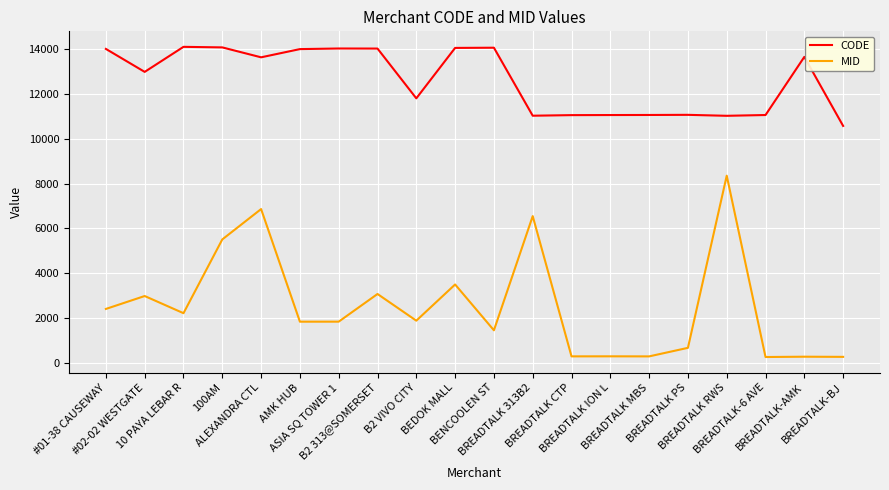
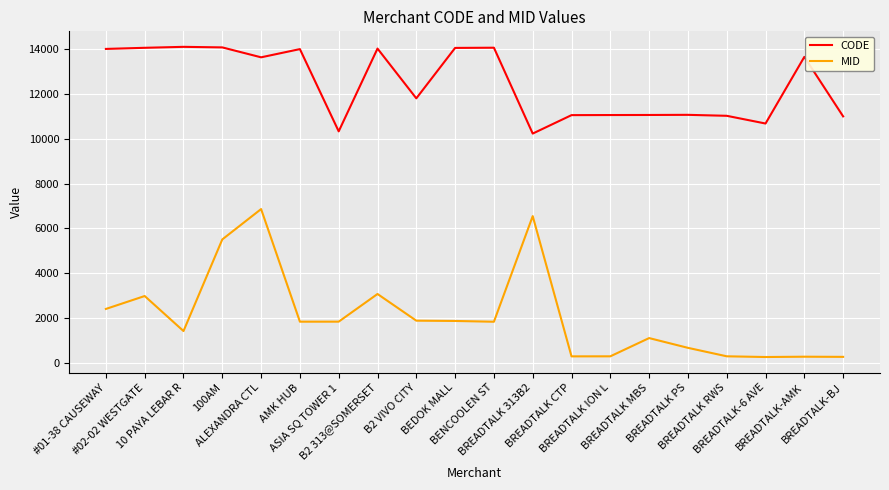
CODE, #02-02 WESTGATE: 13000 -> 14100
MID, 10 PAYA LEBAR R: 2200 -> 1400
CODE, ASIA SQ TOWER 1: 14000 -> 10300
MID, BEDOK MALL: 3500 -> 1900
MID, BENCOOLEN ST: 1400 -> 1800
CODE, BREADTALK 313B2: 11000 -> 10200
MID, BREADTALK MBS: 300 -> 1100
MID, BREADTALK RWS: 8400 -> 300
CODE, BREADTALK-6 AVE: 11100 -> 10700
CODE, BREADTALK-BJ: 10600 -> 11000
